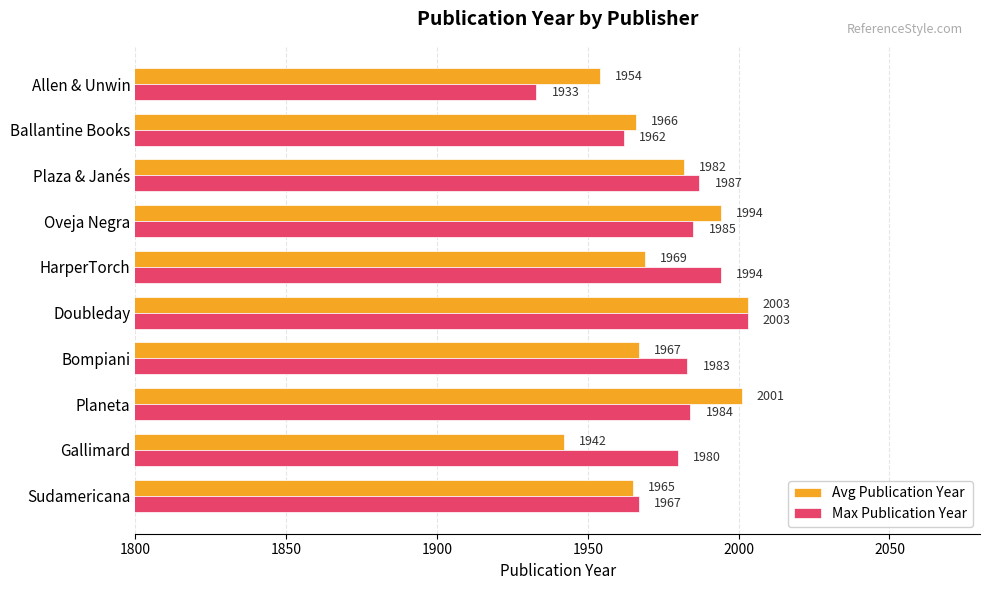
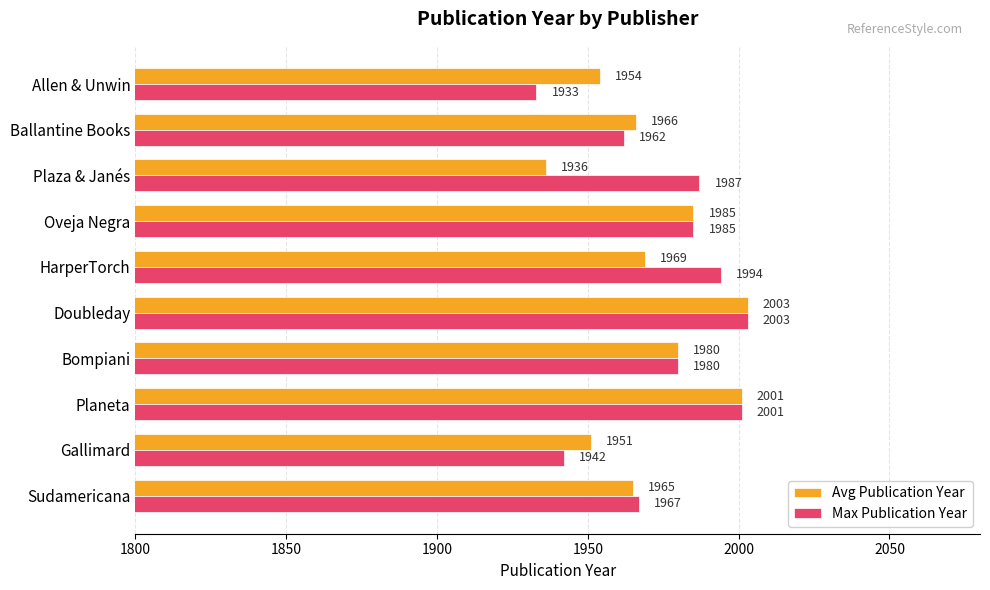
Avg Publication Year, Plaza & Janés: 1982 -> 1936
Avg Publication Year, Oveja Negra: 1994 -> 1985
Avg Publication Year, Bompiani: 1967 -> 1980
Max Publication Year, Bompiani: 1983 -> 1980
Max Publication Year, Planeta: 1984 -> 2001
Avg Publication Year, Gallimard: 1942 -> 1951
Max Publication Year, Gallimard: 1980 -> 1942
